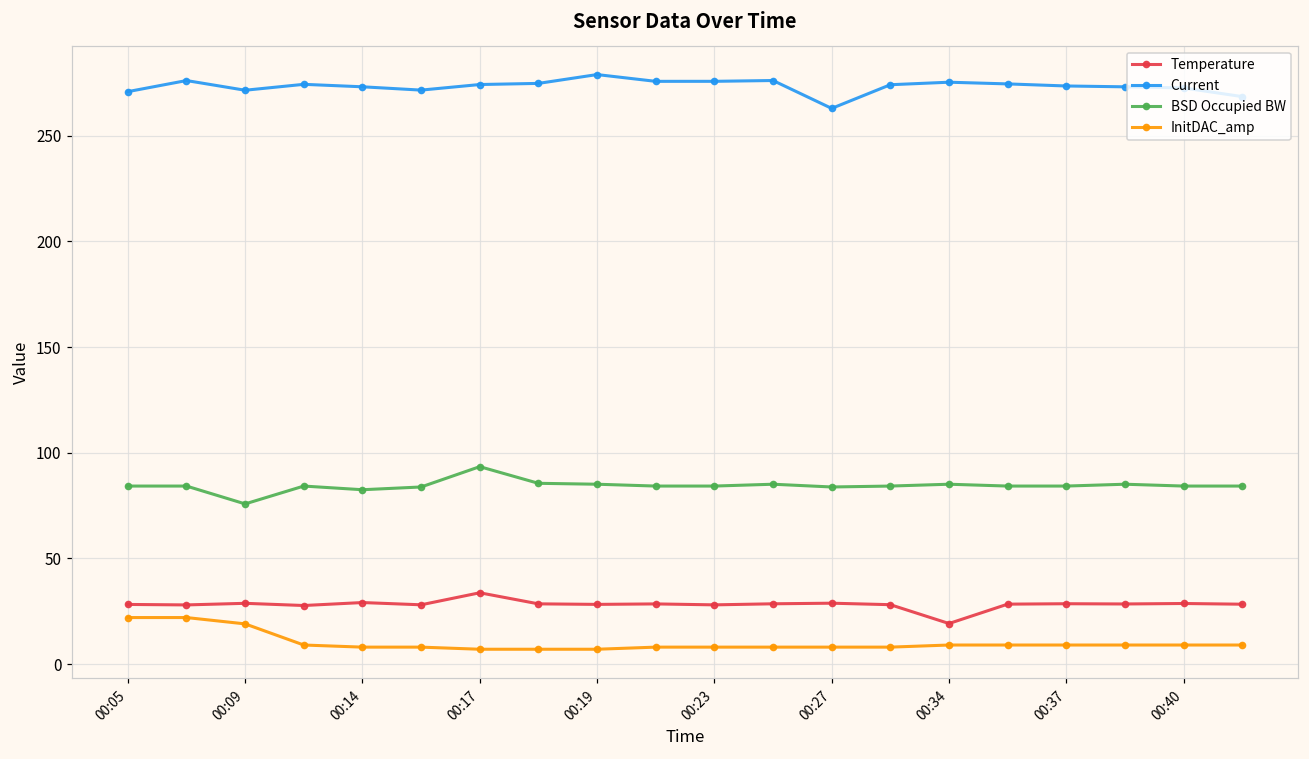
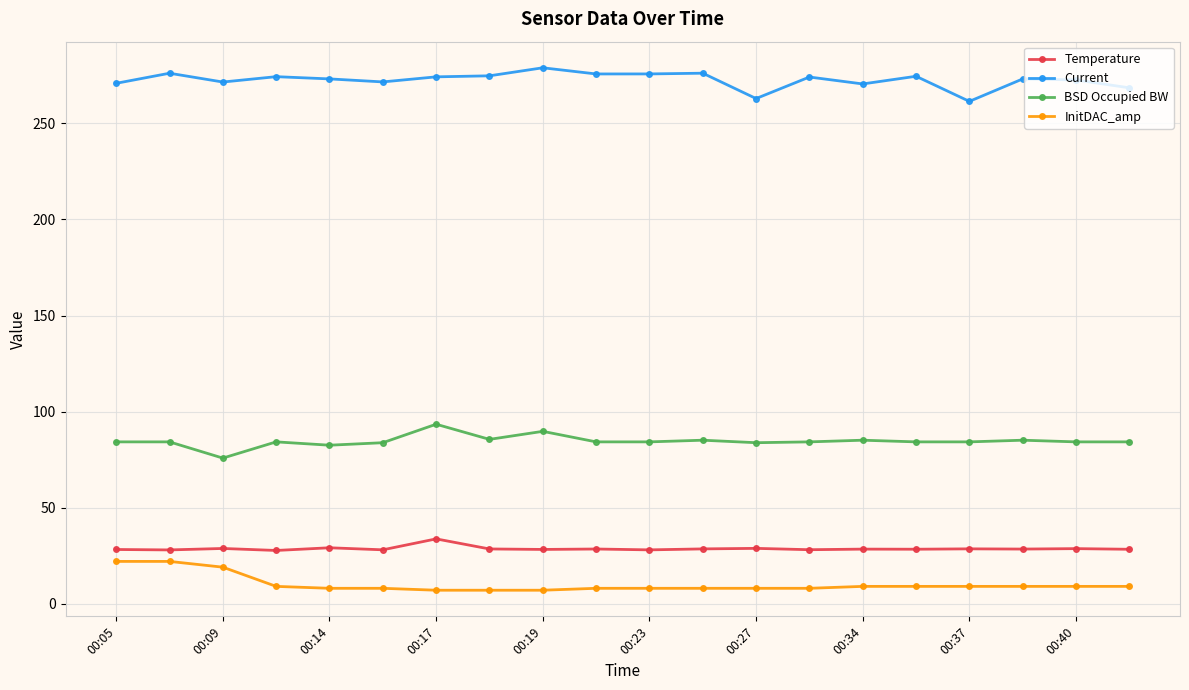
BSD Occupied BW, 00:19: 85 -> 90
Temperature, 00:34: 19 -> 28
Current, 00:34: 275 -> 271
Current, 00:37: 274 -> 261
